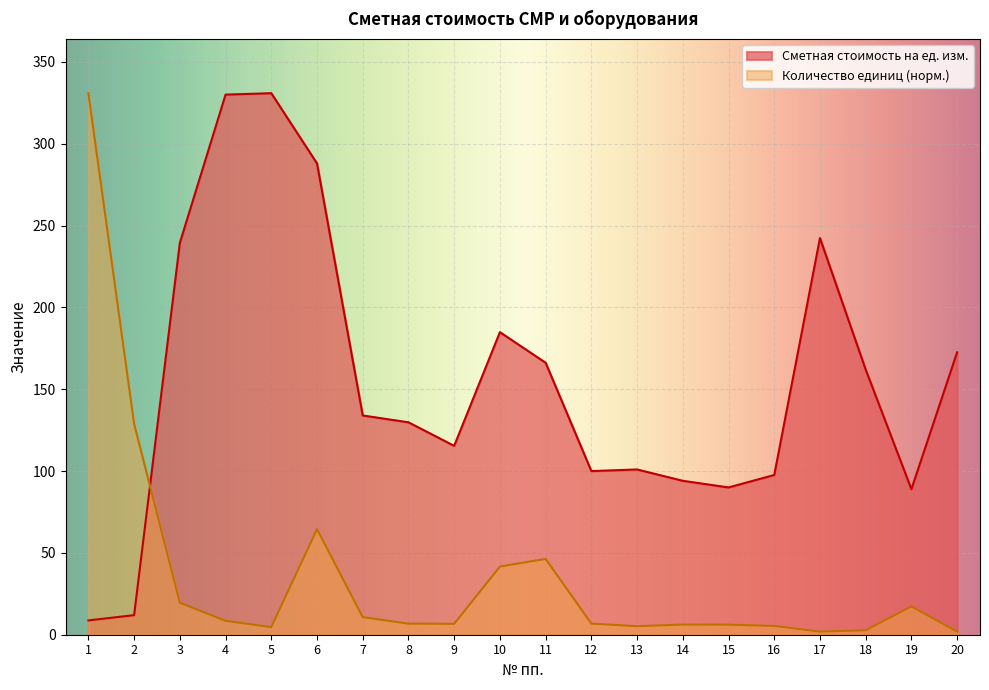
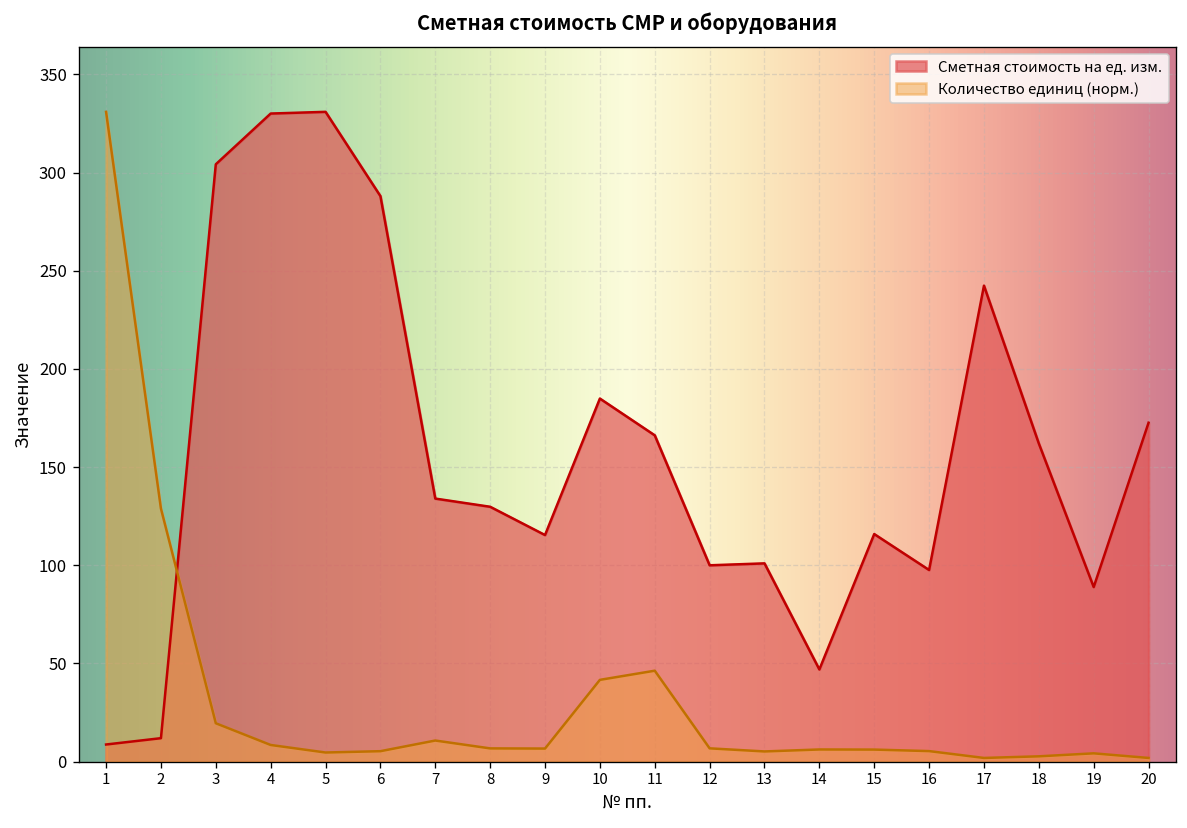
Сметная стоимость на ед. изм., 3: 239 -> 304
Количество единиц (норм.), 6: 65 -> 5
Сметная стоимость на ед. изм., 14: 94 -> 47
Сметная стоимость на ед. изм., 15: 90 -> 116
Количество единиц (норм.), 19: 17 -> 4
